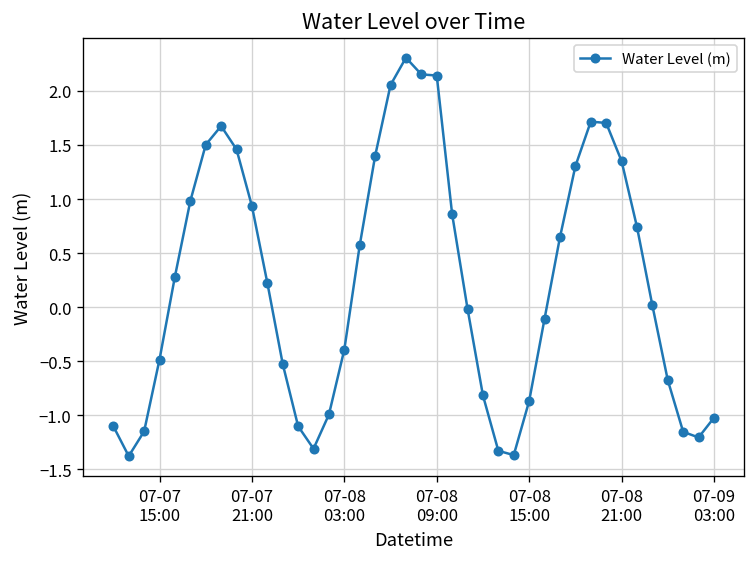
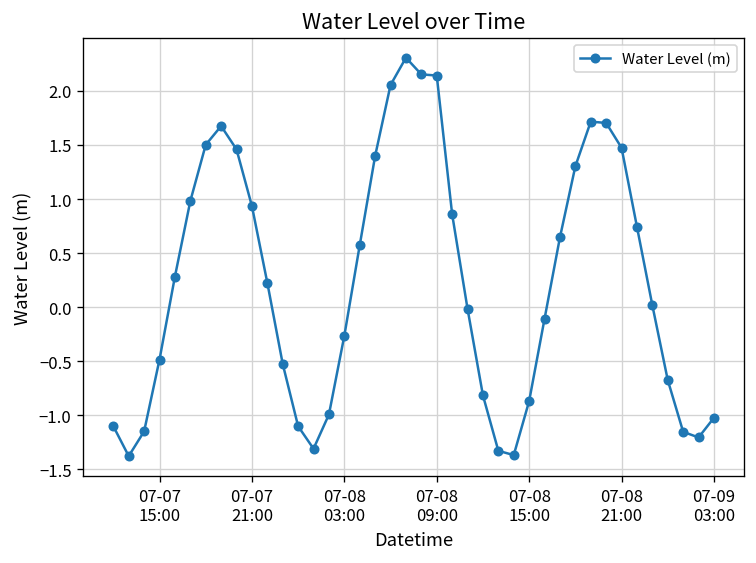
07-08 03:00: -0.4 -> -0.3
07-08 21:00: 1.4 -> 1.5
